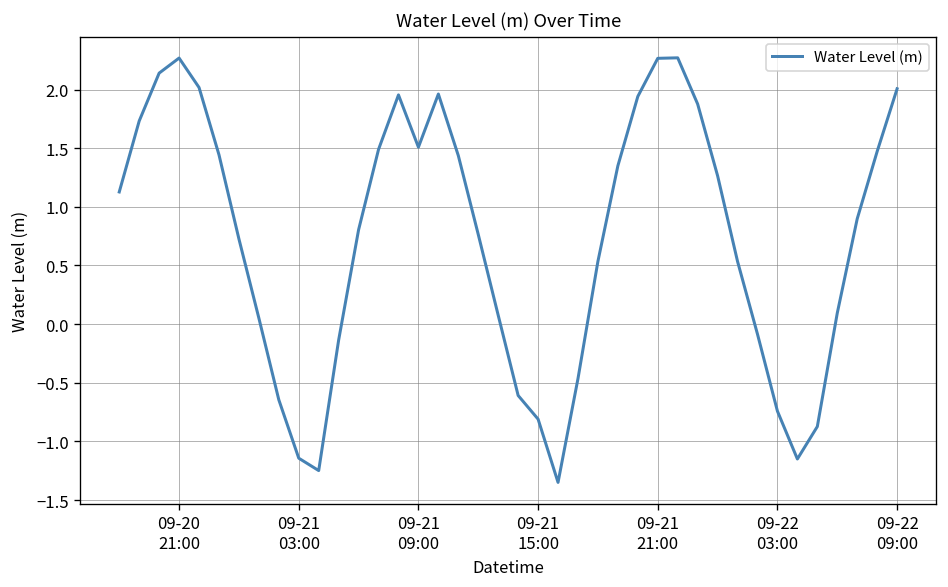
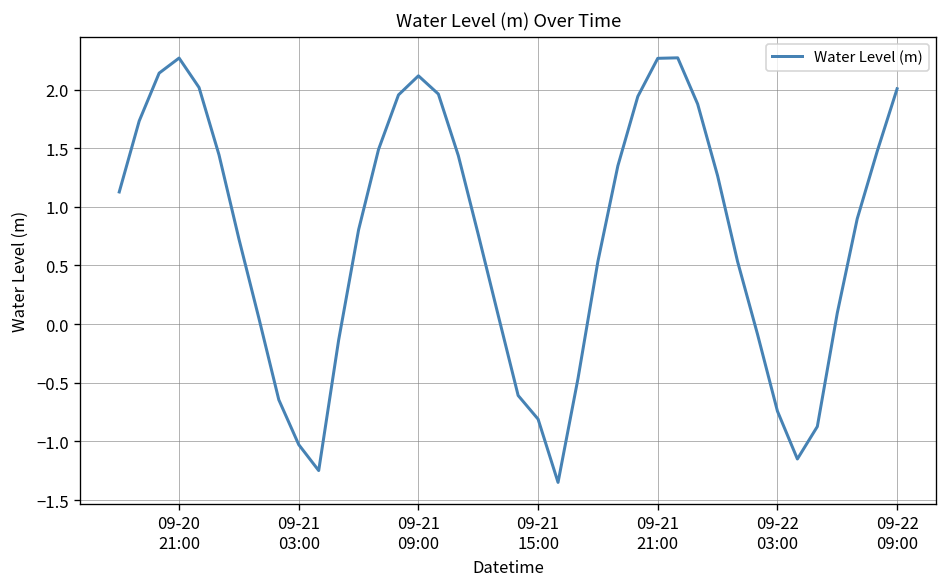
09-21 03:00: -1.1 -> -1.0
09-21 09:00: 1.5 -> 2.1
